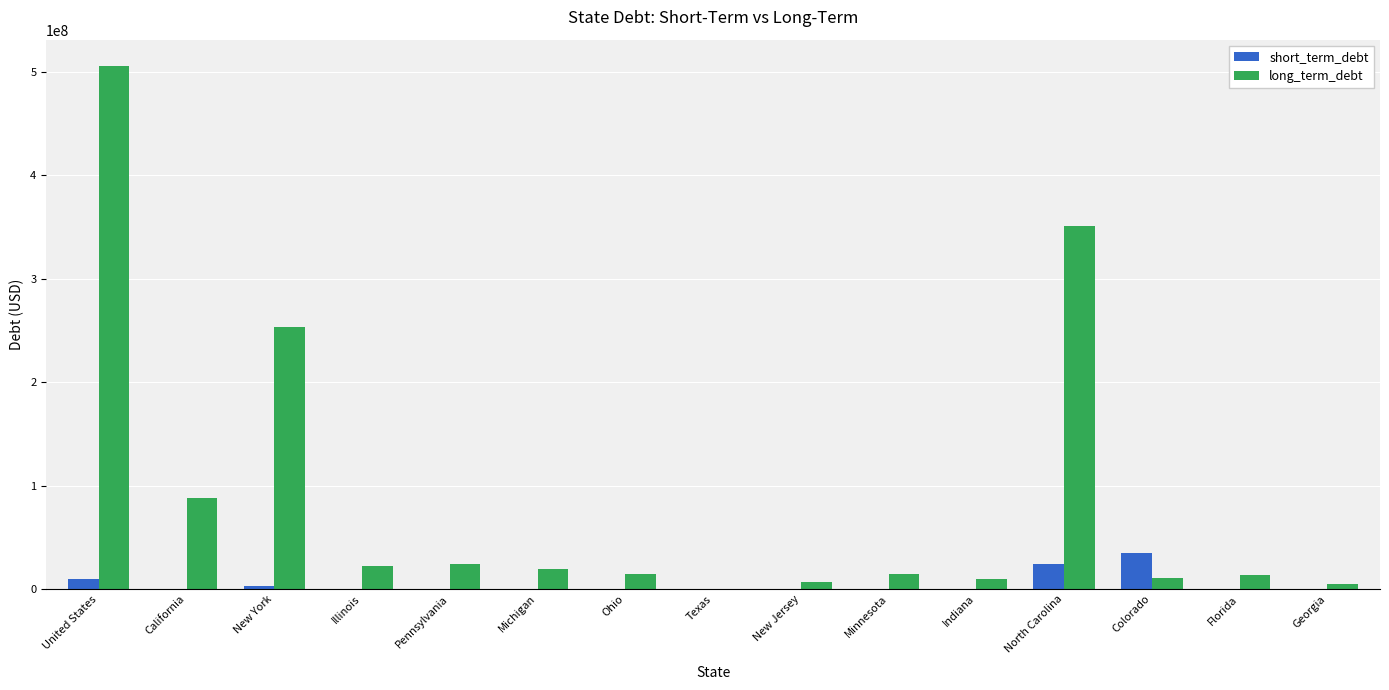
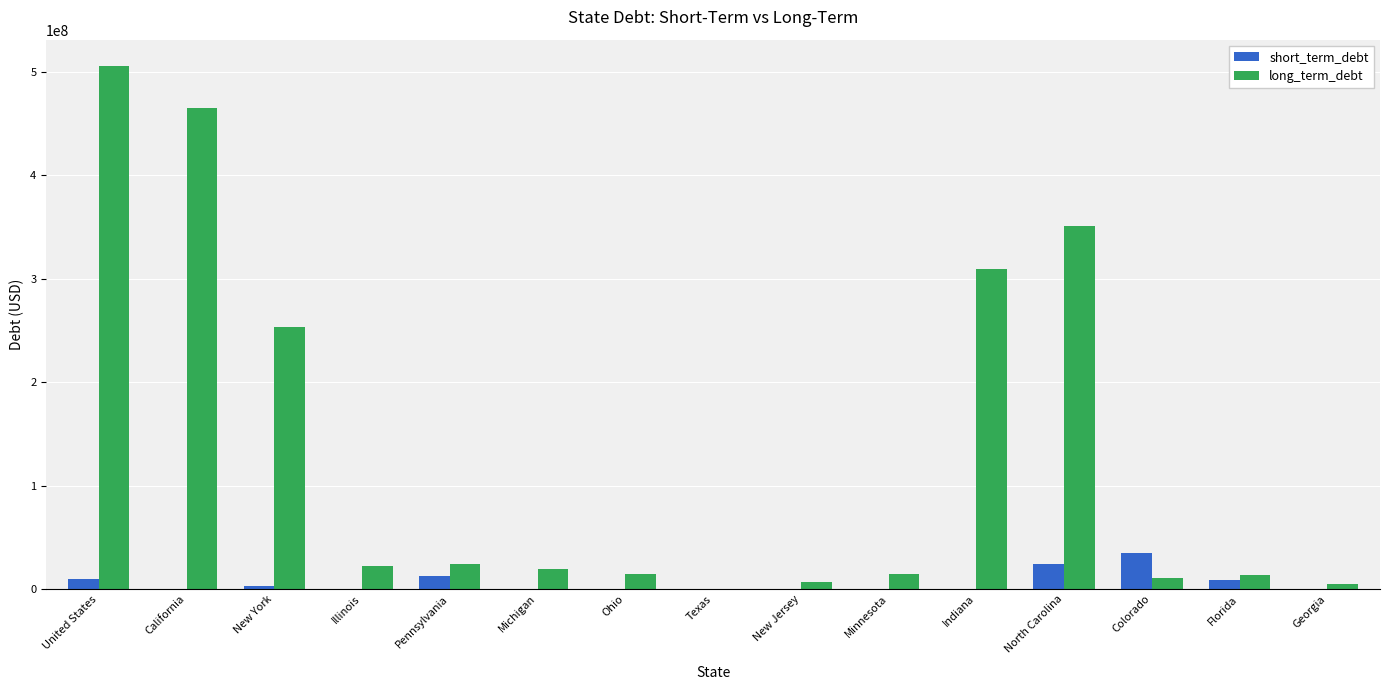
long_term_debt, California: 88000000 -> 465000000
short_term_debt, Pennsylvania: 0 -> 13000000
long_term_debt, Indiana: 10000000 -> 310000000
short_term_debt, Florida: 0 -> 9000000
